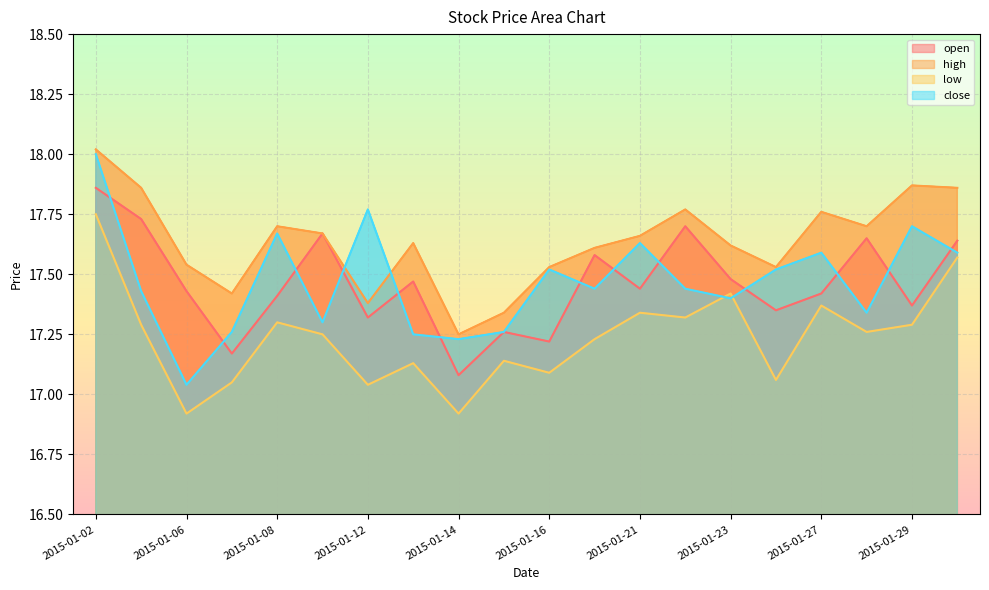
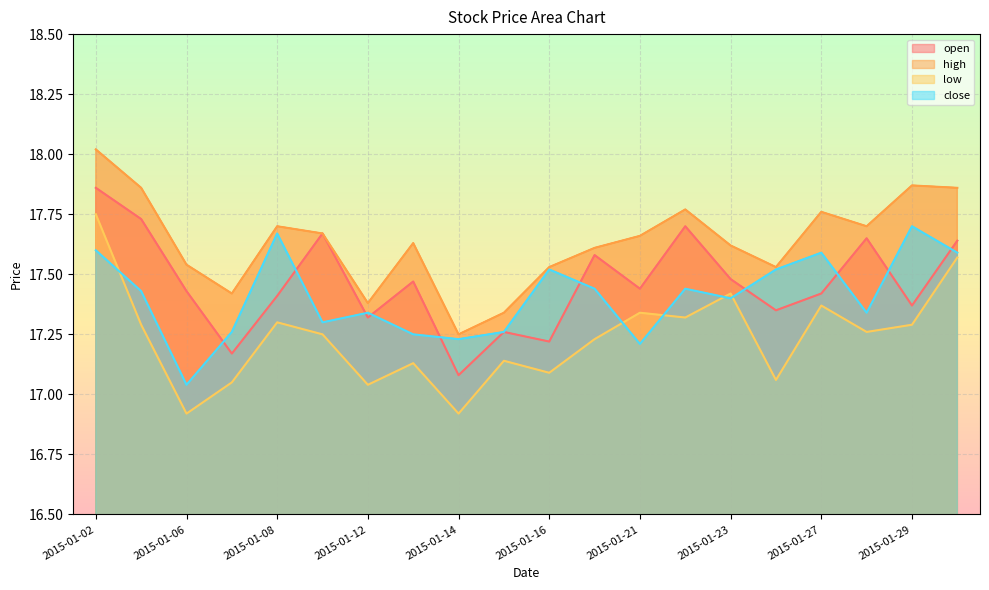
close, 2015-01-02: 18.0 -> 17.6
close, 2015-01-12: 17.77 -> 17.34
close, 2015-01-21: 17.63 -> 17.21
